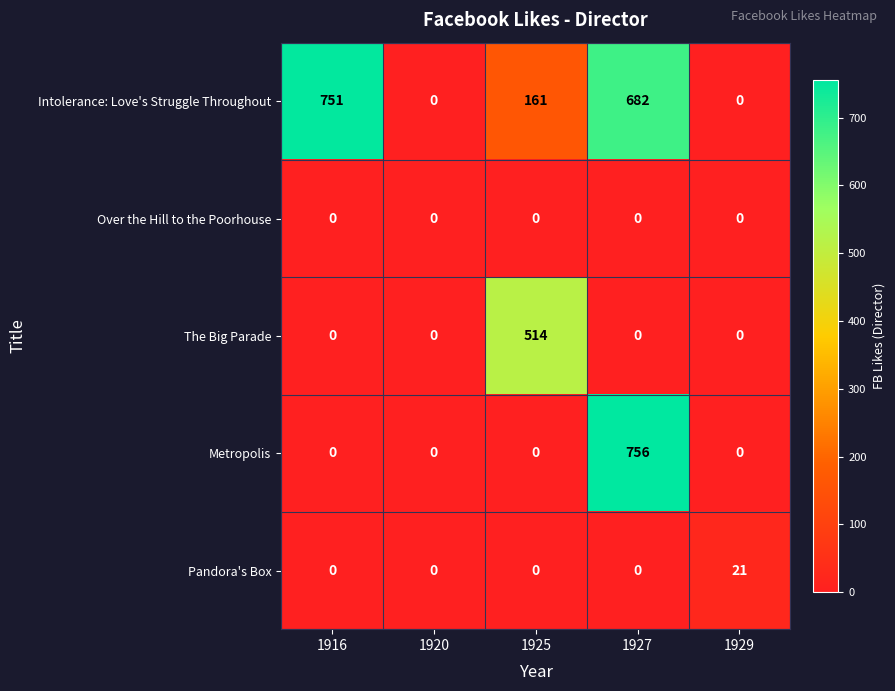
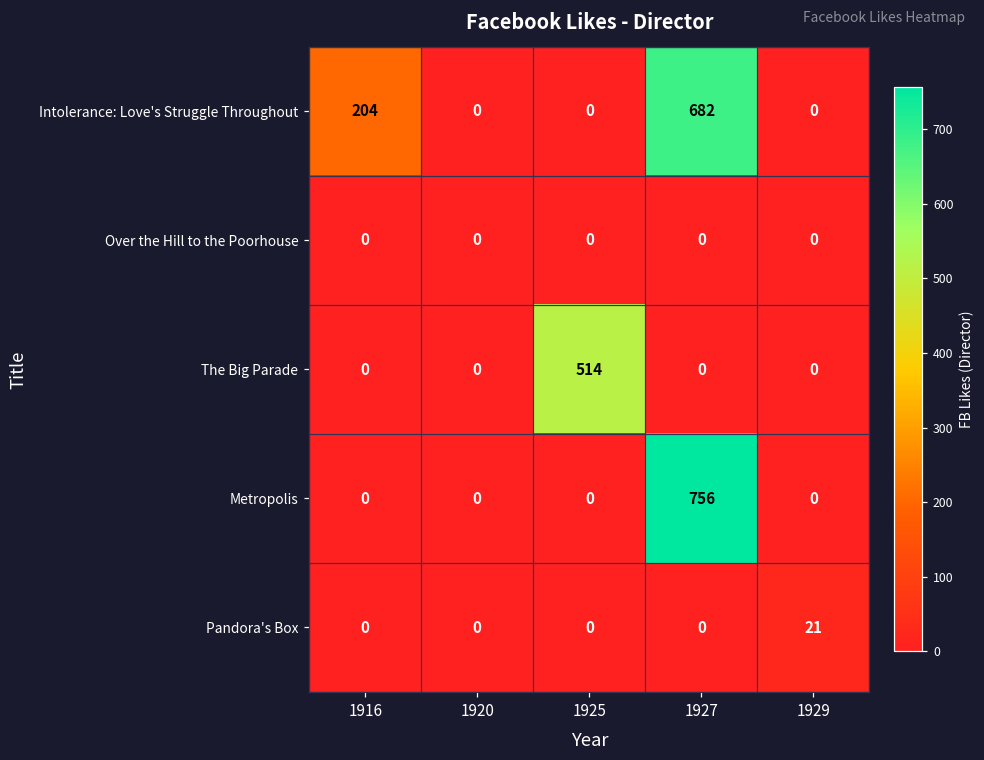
Intolerance: Love's Struggle Throughout, 1916: 751 -> 204
Intolerance: Love's Struggle Throughout, 1925: 161 -> 0
